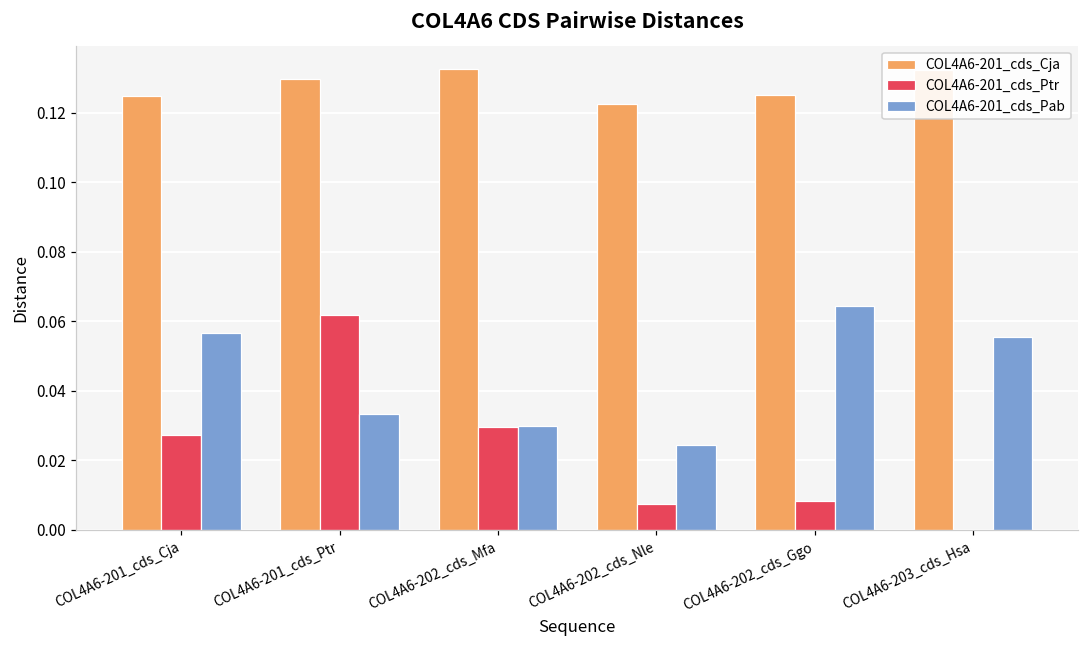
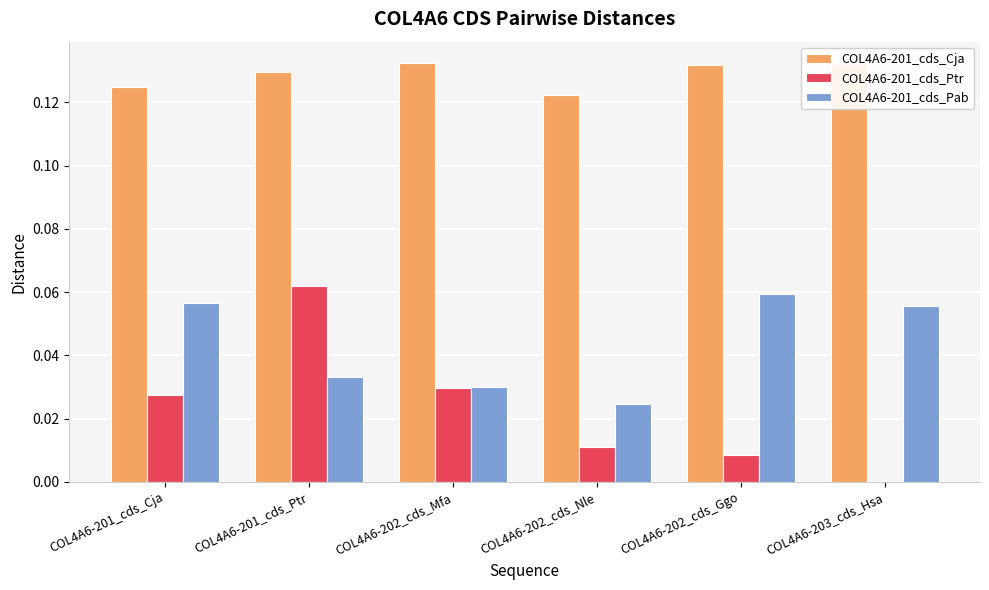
COL4A6-201_cds_Ptr, COL4A6-202_cds_Nle: 0.008 -> 0.011
COL4A6-201_cds_Cja, COL4A6-202_cds_Ggo: 0.125 -> 0.132
COL4A6-201_cds_Pab, COL4A6-202_cds_Ggo: 0.064 -> 0.059
